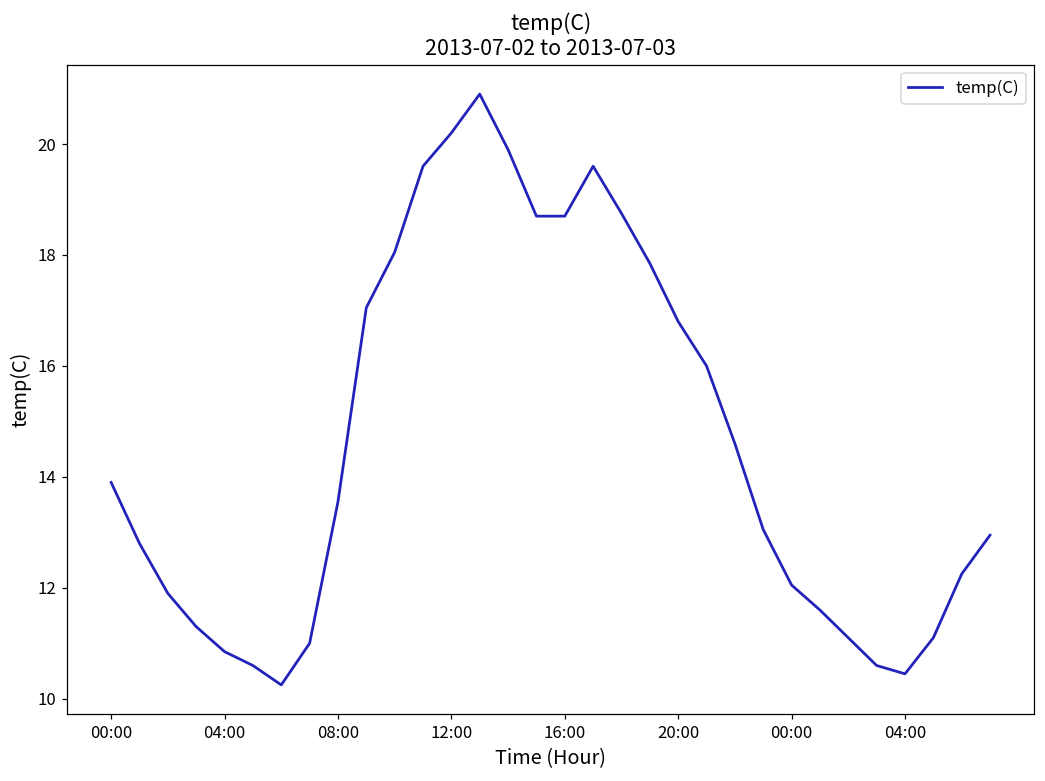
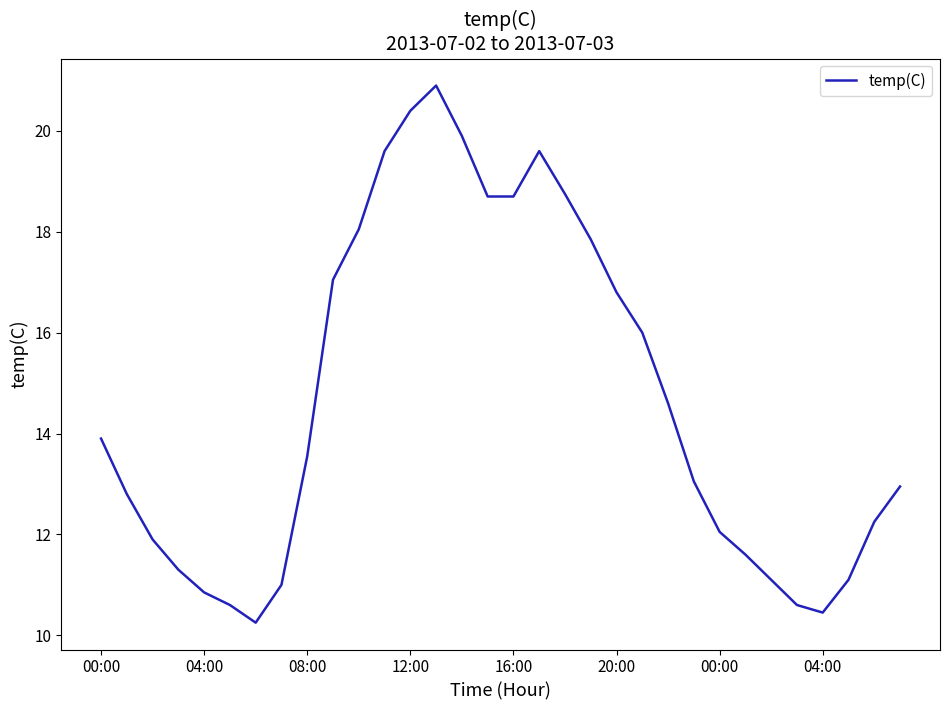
12:00: 20.2 -> 20.4
